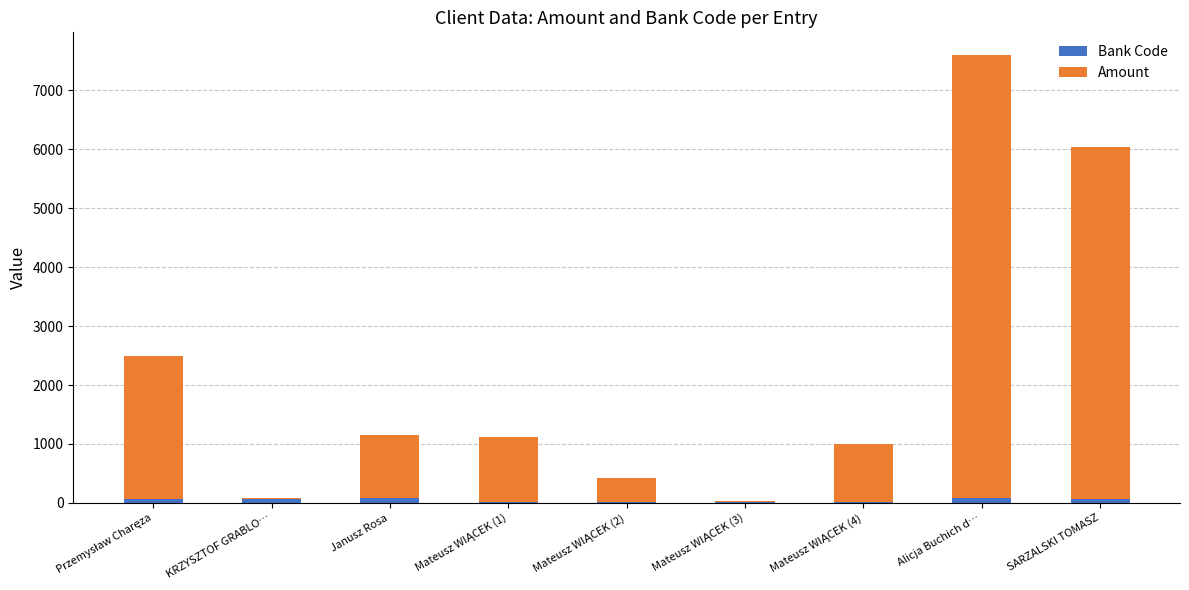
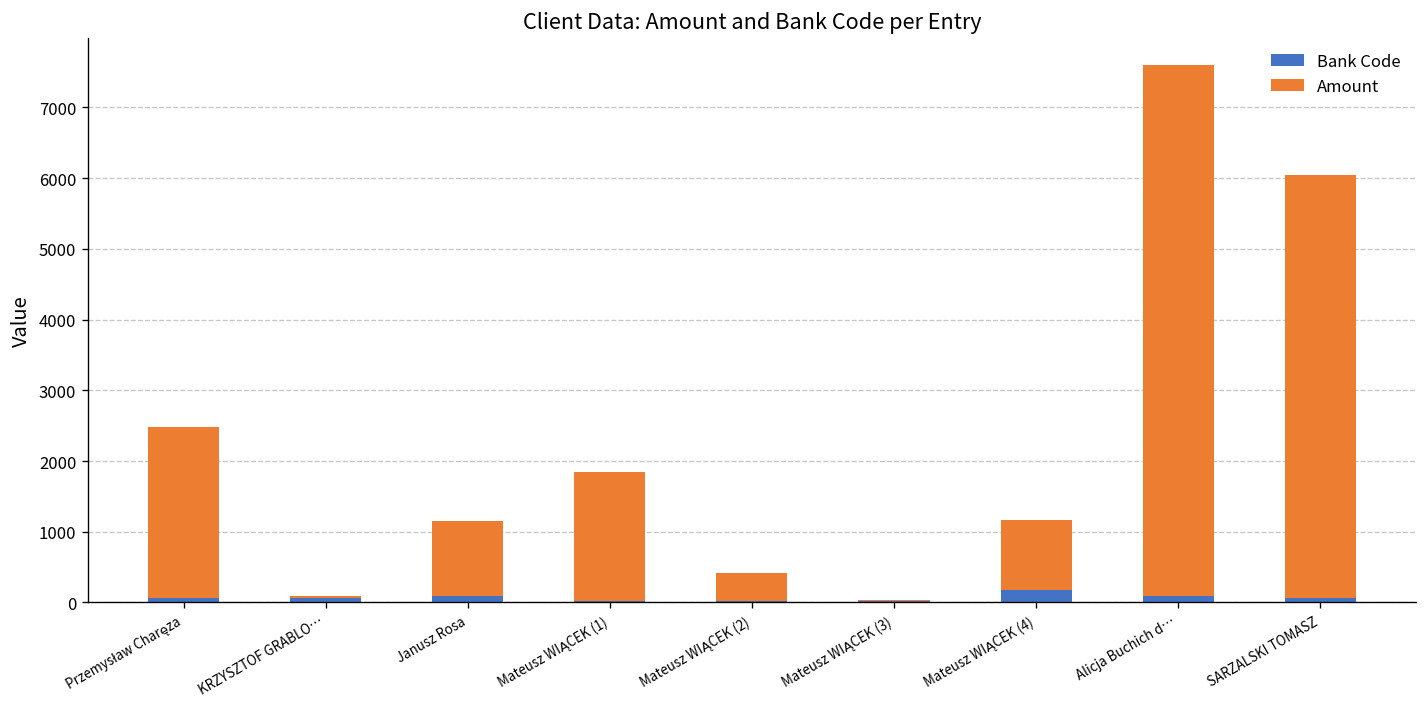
Amount, Mateusz WIĄCEK (1): 1100 -> 1800
Bank Code, Mateusz WIĄCEK (4): 0 -> 200
